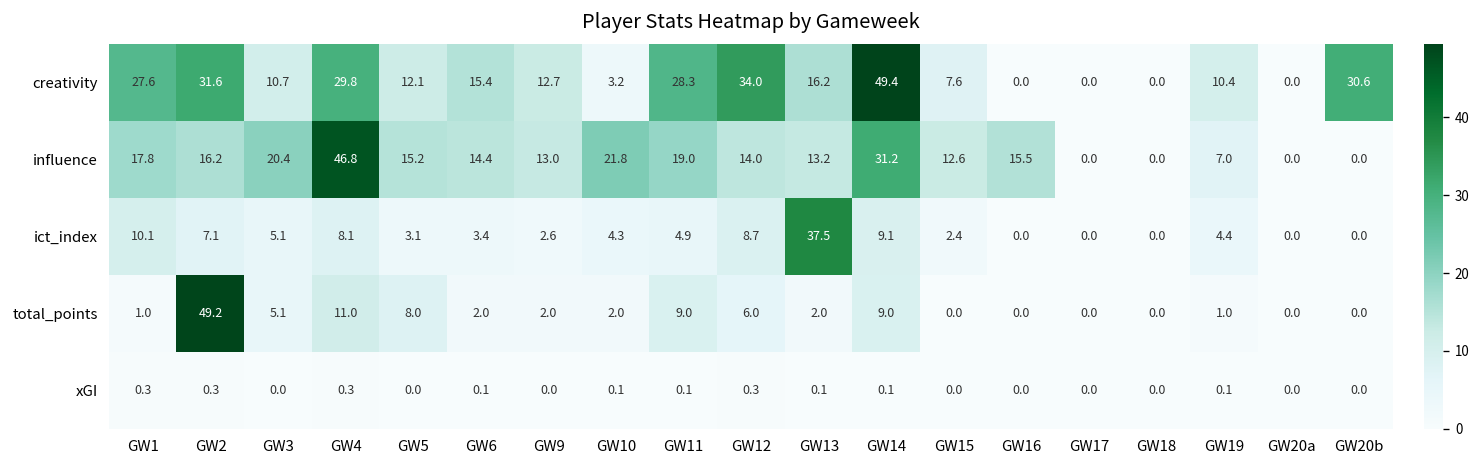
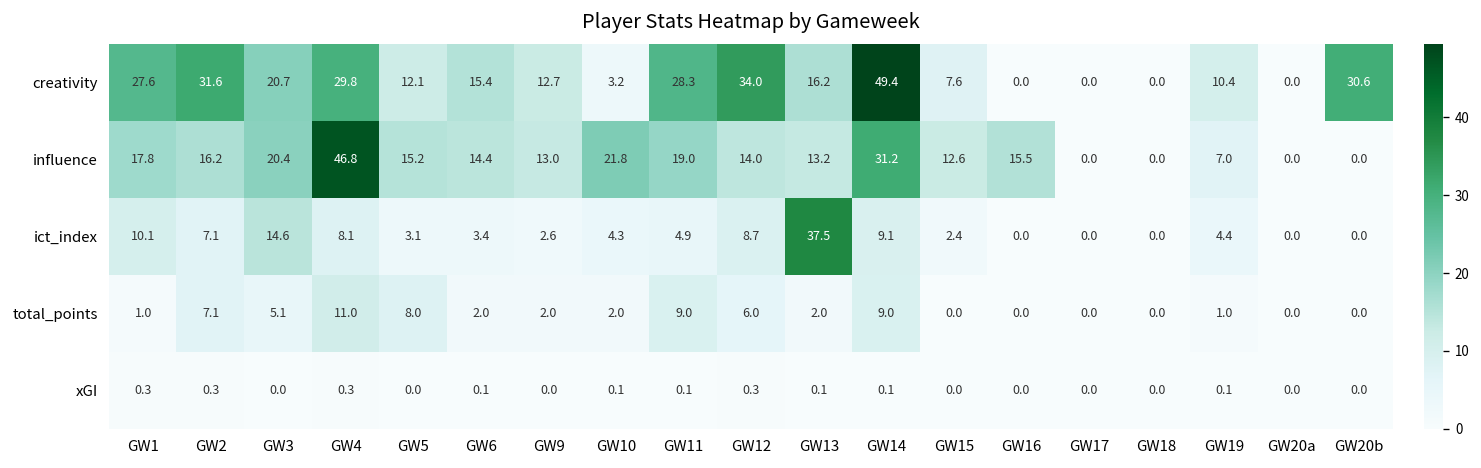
creativity, GW3: 10.7 -> 20.7
ict_index, GW3: 5.1 -> 14.6
total_points, GW2: 49.2 -> 7.1
